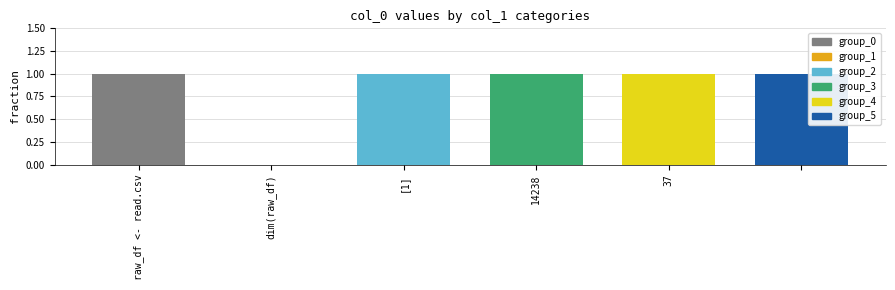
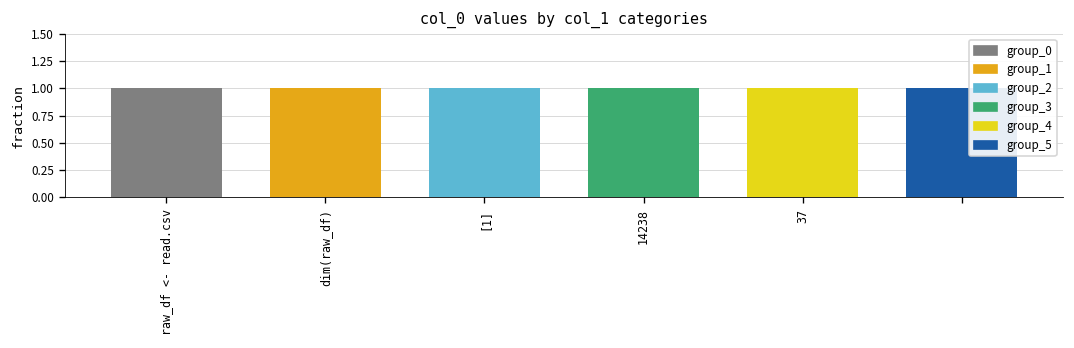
dim(raw_df): 0 -> 1
